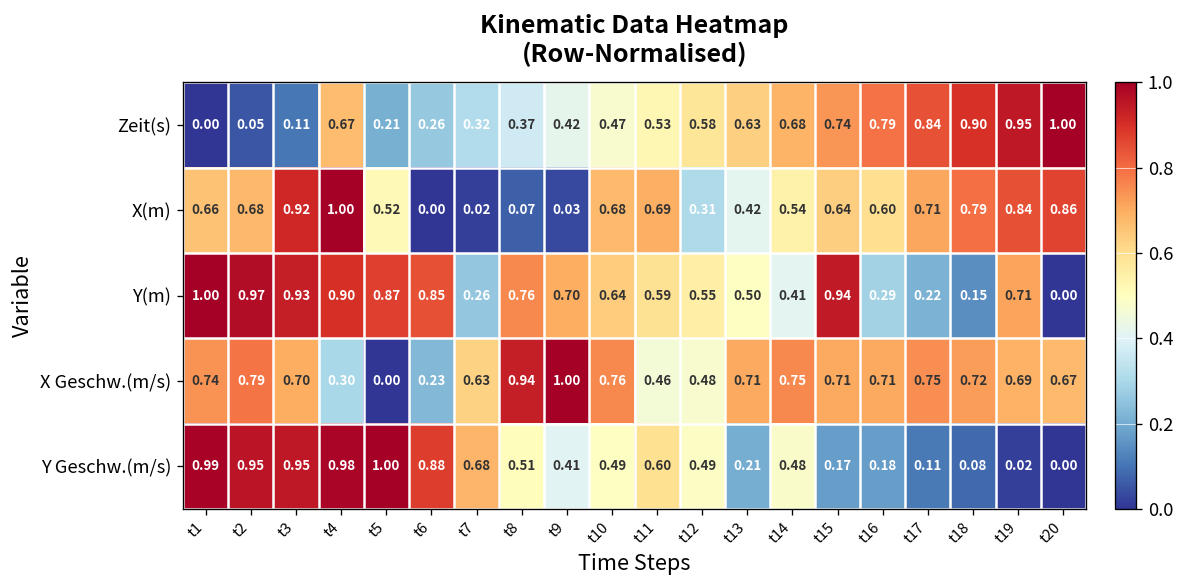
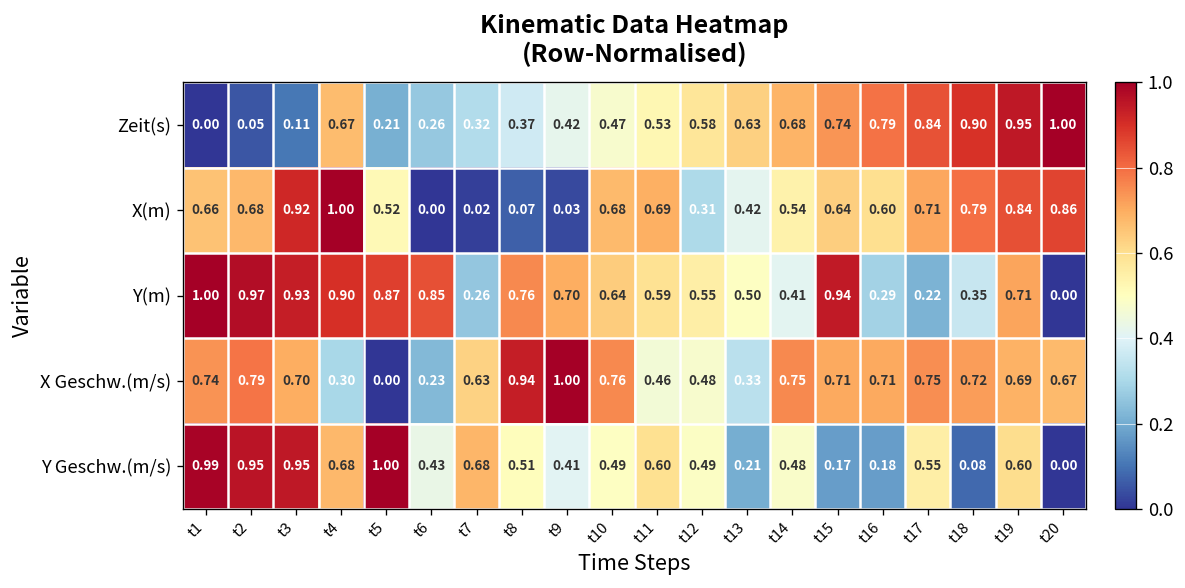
Y(m), t18: 0.15 -> 0.35
X Geschw.(m/s), t13: 0.71 -> 0.33
Y Geschw.(m/s), t4: 0.98 -> 0.68
Y Geschw.(m/s), t6: 0.88 -> 0.43
Y Geschw.(m/s), t17: 0.11 -> 0.55
Y Geschw.(m/s), t19: 0.02 -> 0.60
